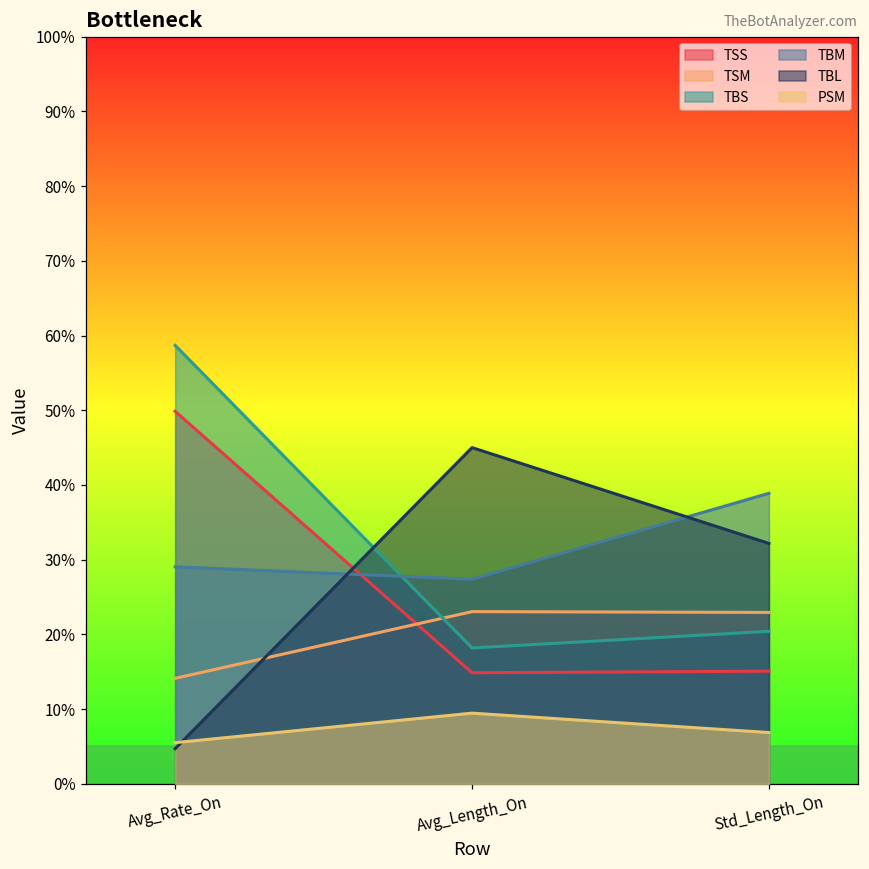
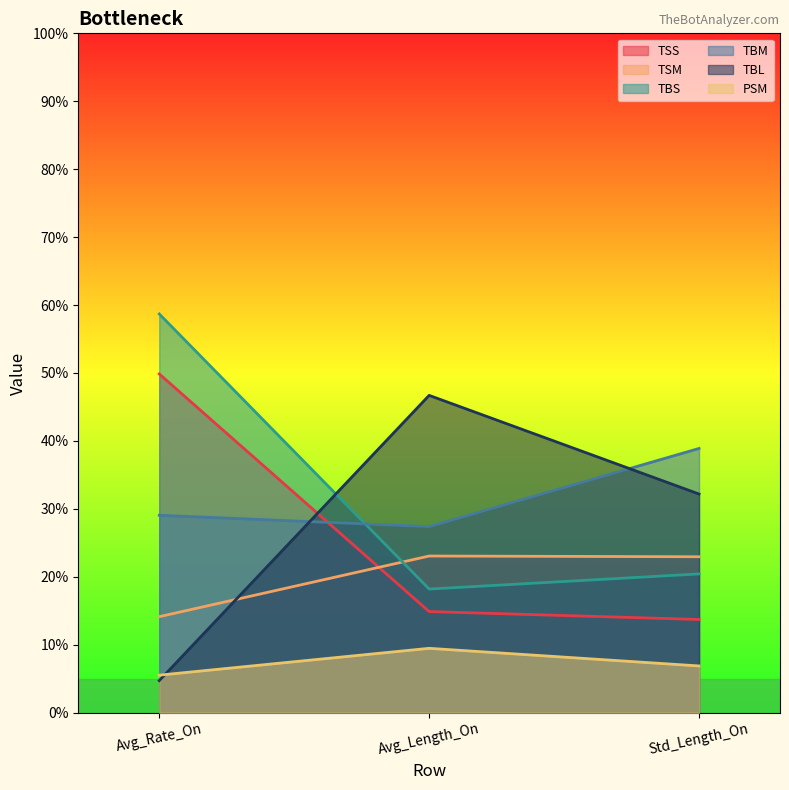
TBL, Avg_Length_On: 45% -> 47%
TSS, Std_Length_On: 15% -> 14%
